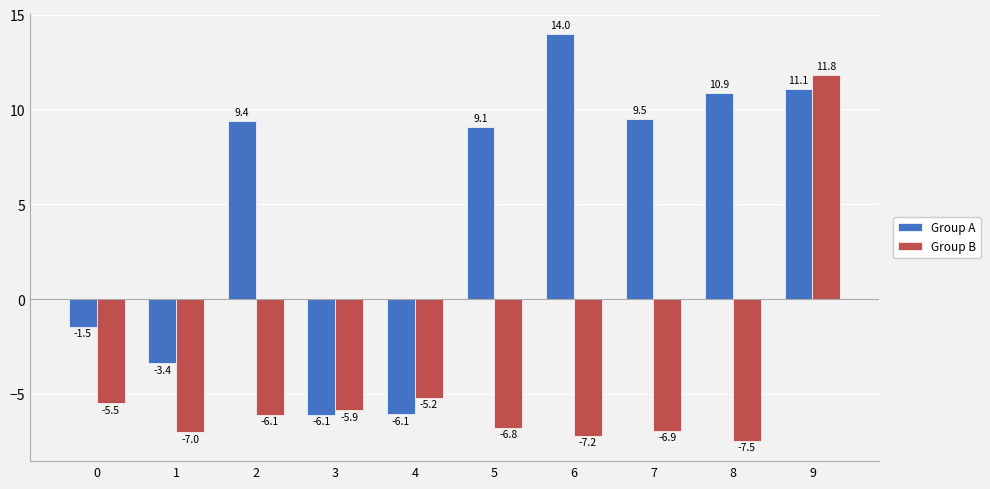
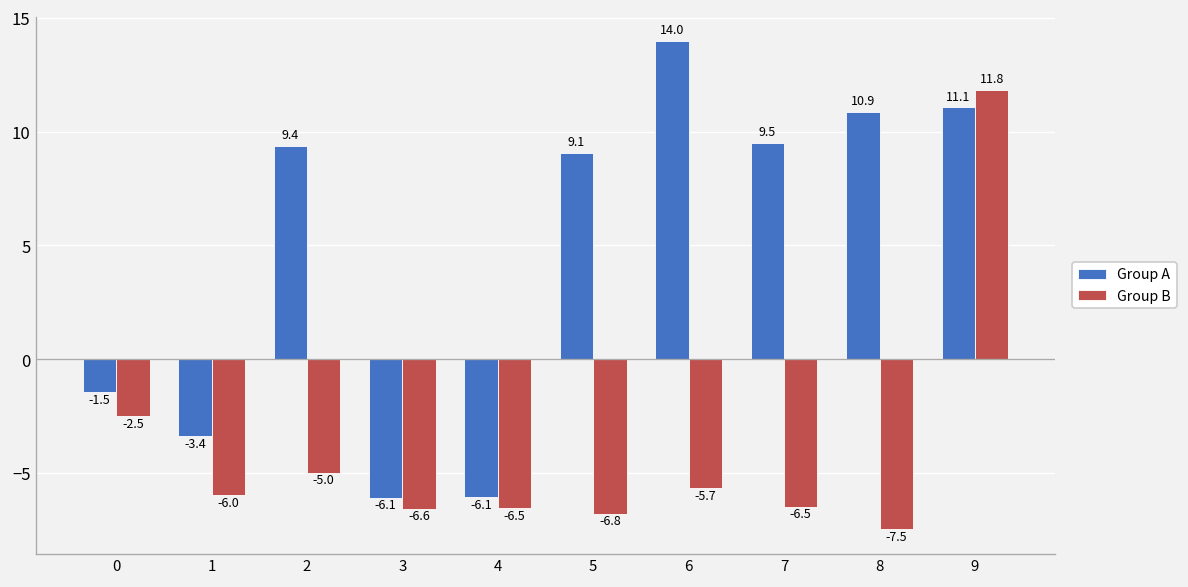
Group B, 0: -5.5 -> -2.5
Group B, 1: -7.0 -> -6.0
Group B, 2: -6.1 -> -5.0
Group B, 3: -5.9 -> -6.6
Group B, 4: -5.2 -> -6.5
Group B, 6: -7.2 -> -5.7
Group B, 7: -6.9 -> -6.5
